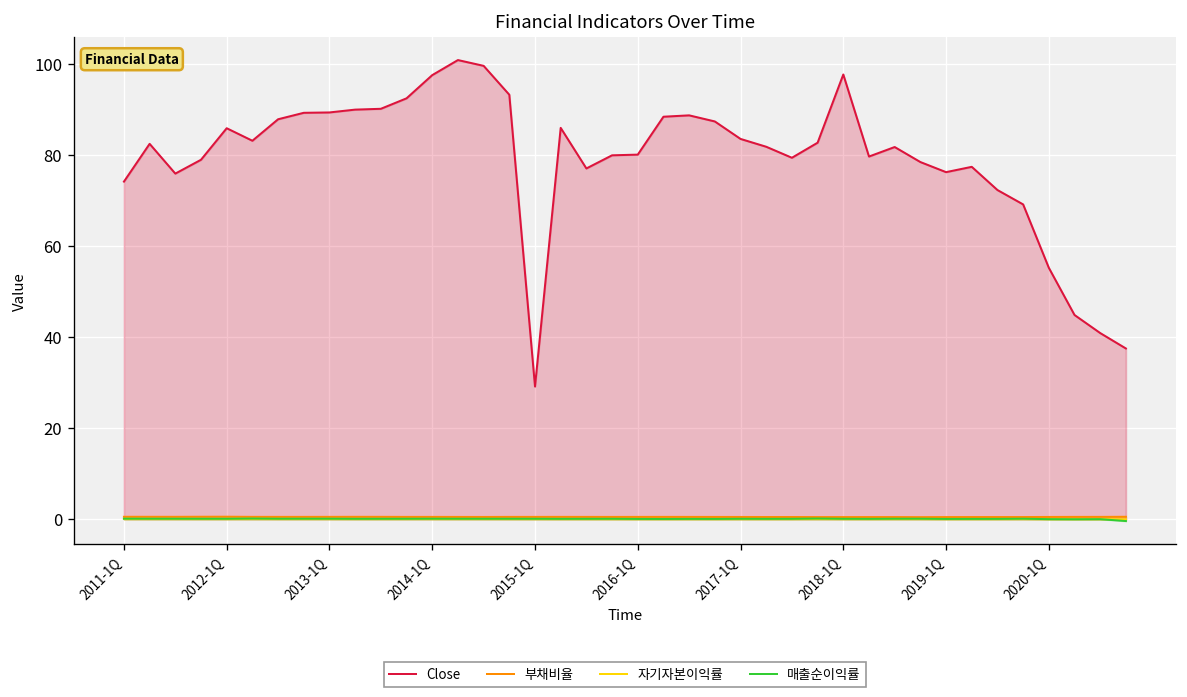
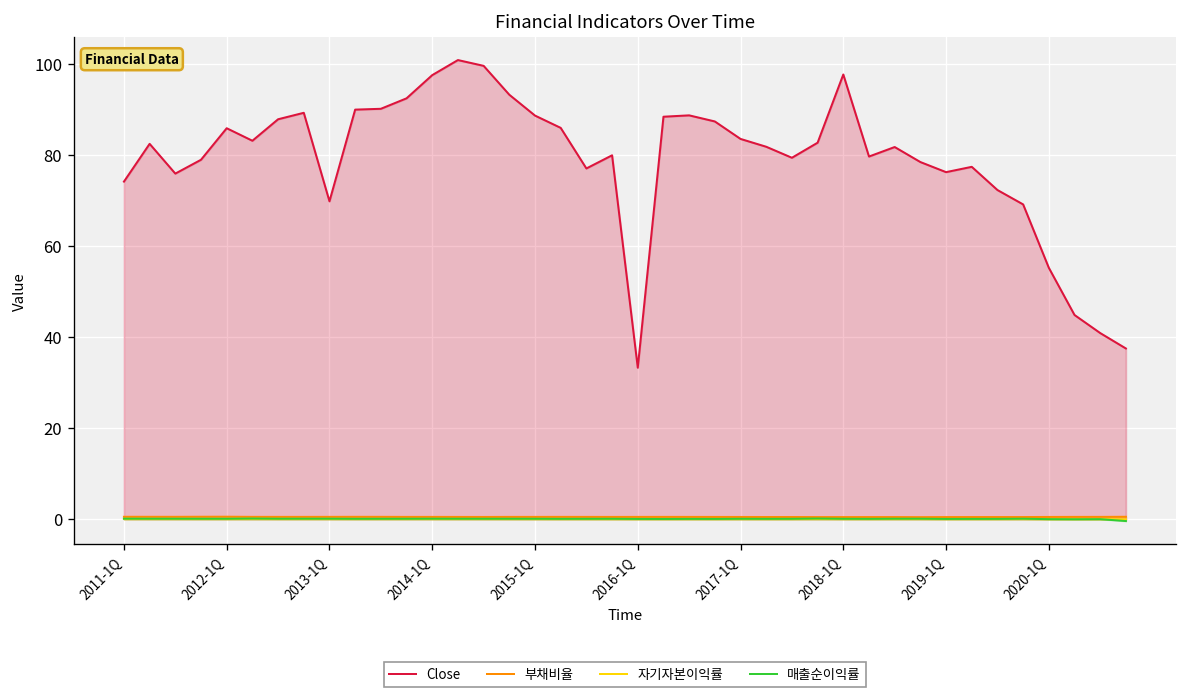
Close, 2013-1Q: 89 -> 70
Close, 2015-1Q: 29 -> 89
Close, 2016-1Q: 80 -> 33
